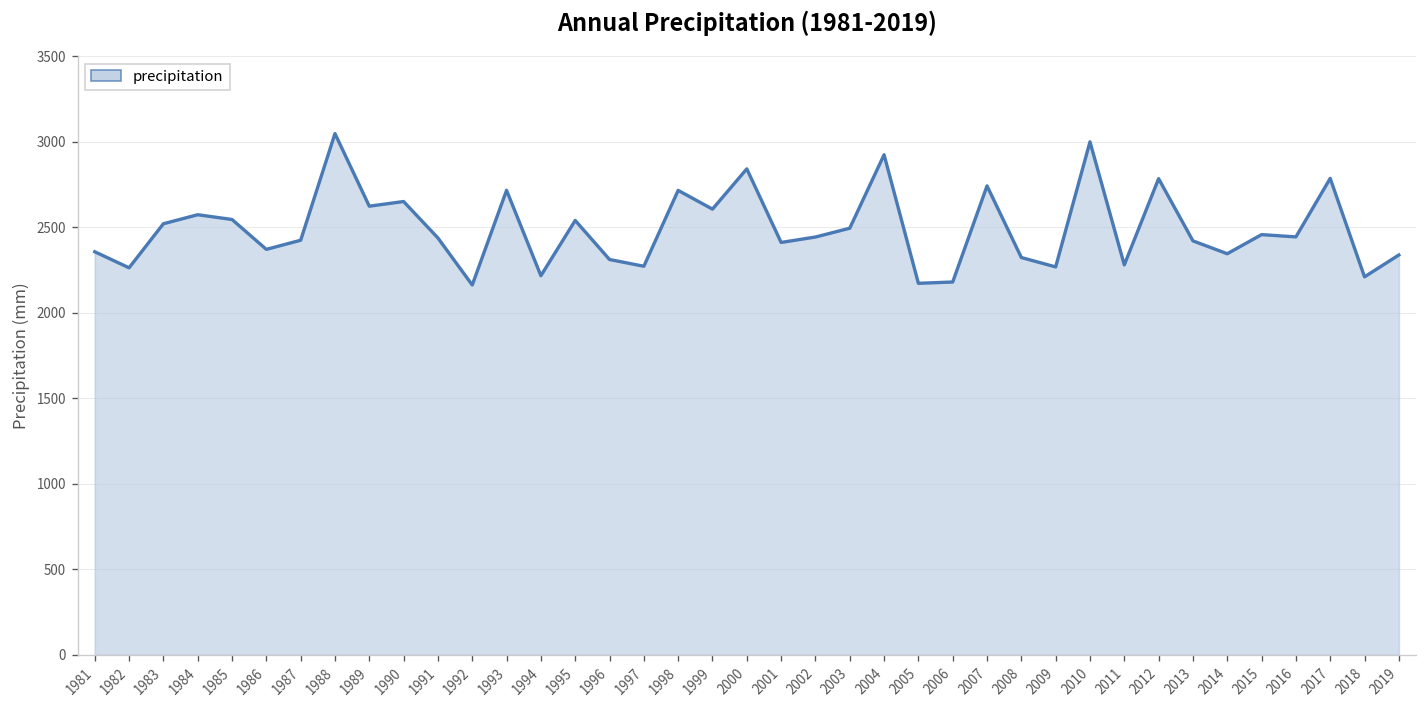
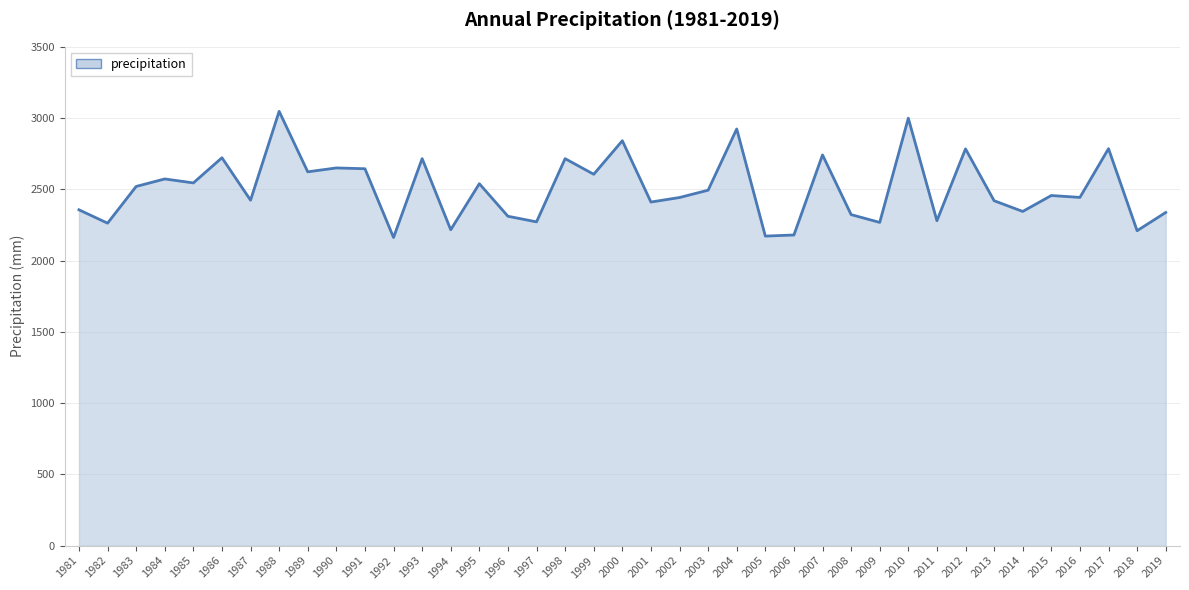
1986: 2370 -> 2720
1991: 2440 -> 2640
